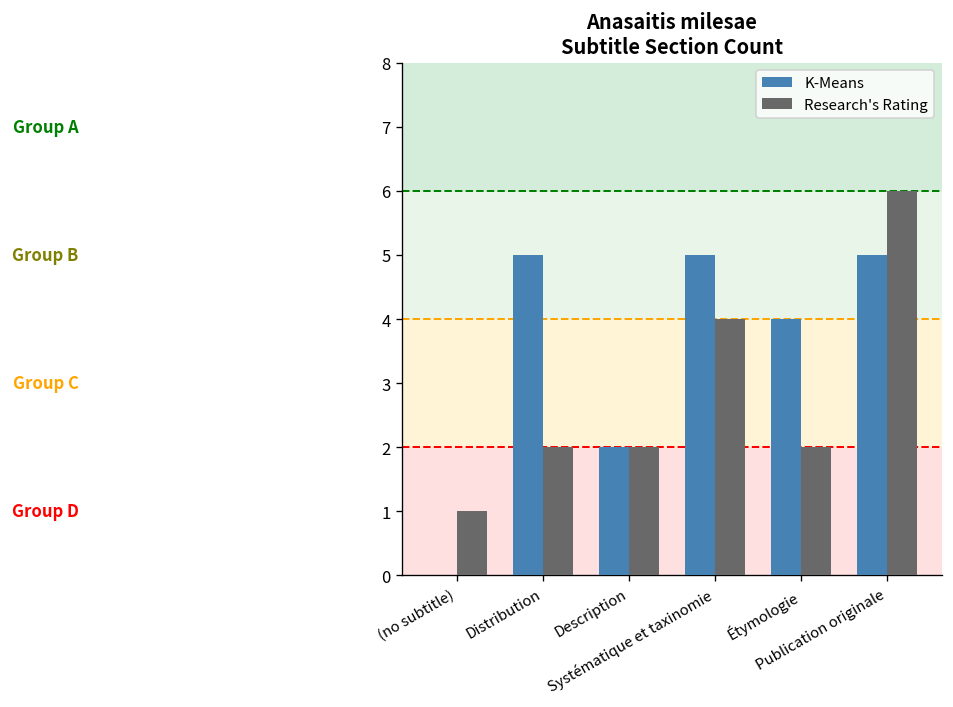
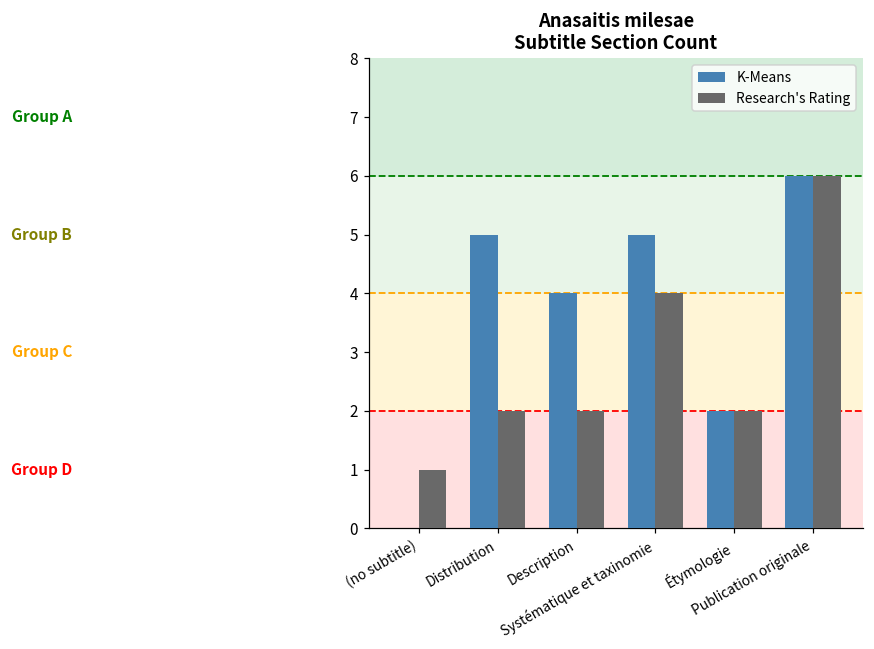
K-Means, Description: 2 -> 4
K-Means, Étymologie: 4 -> 2
K-Means, Publication originale: 5 -> 6
